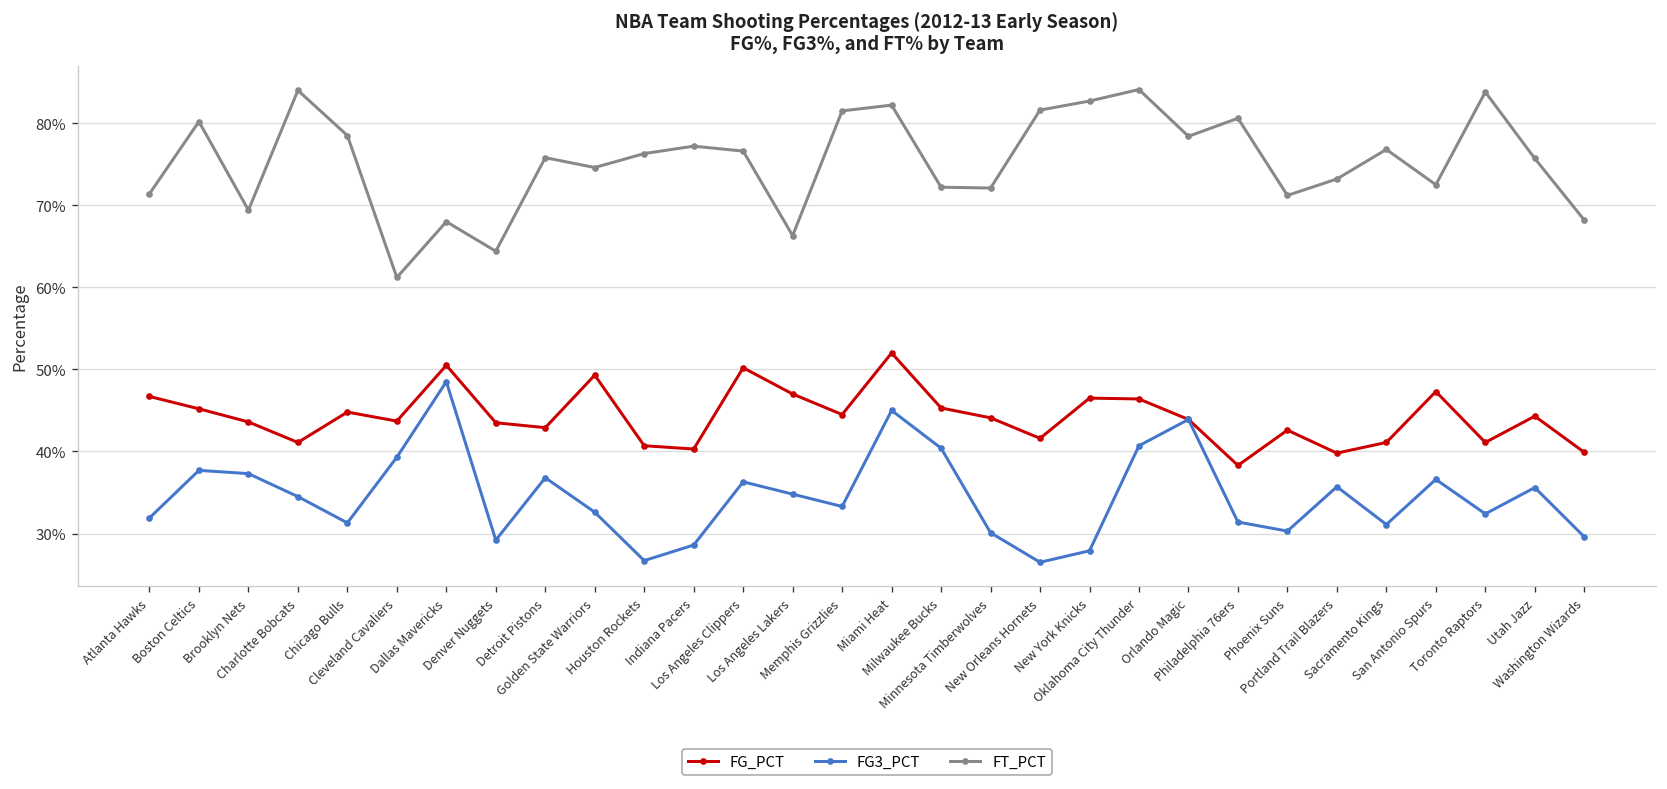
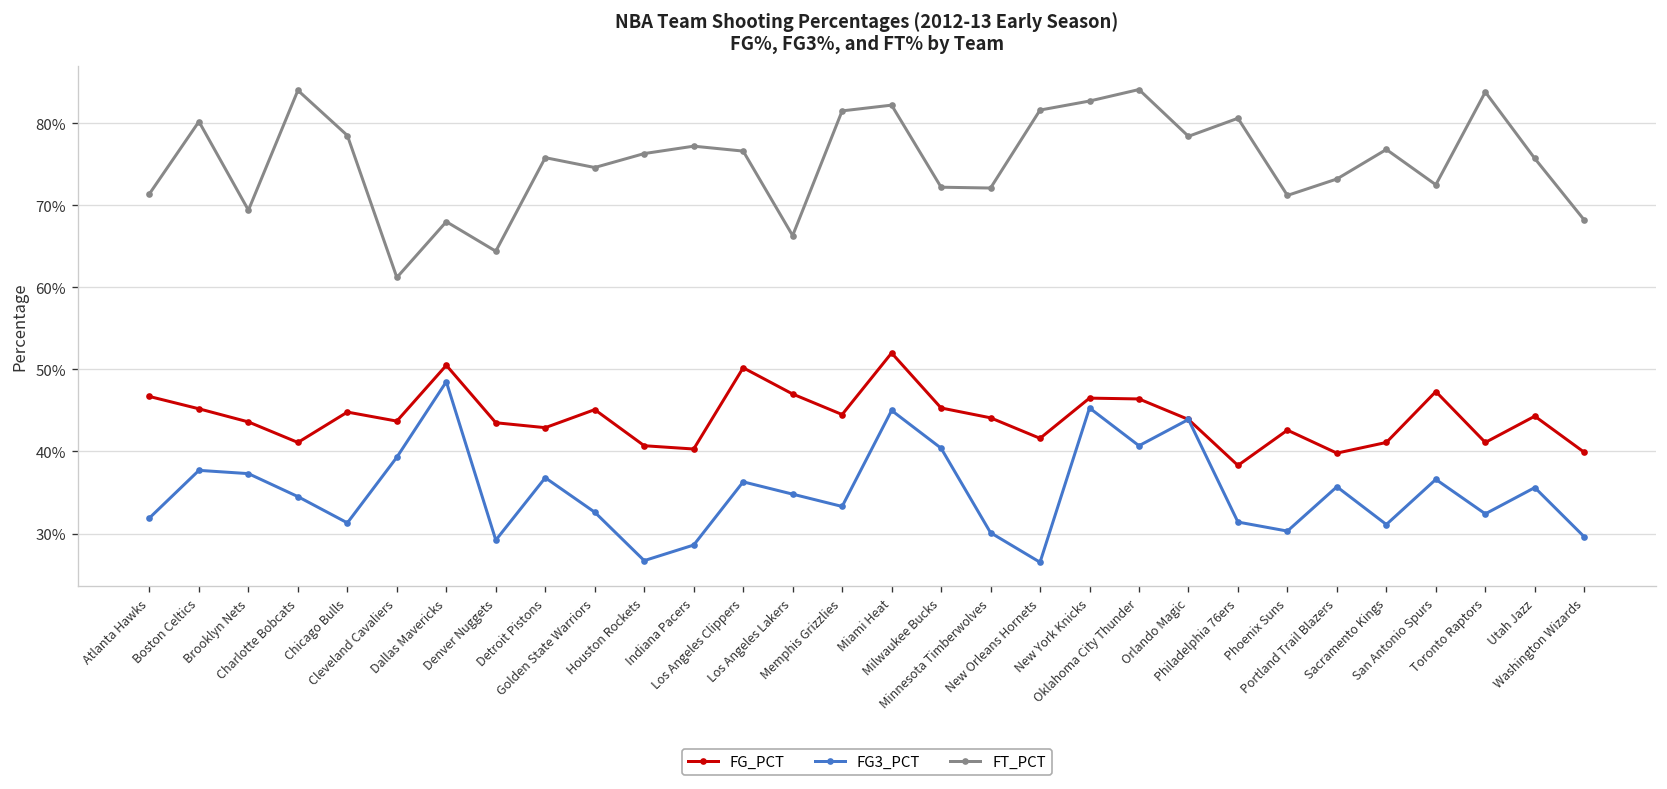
FG_PCT, Golden State Warriors: 49% -> 45%
FG3_PCT, New York Knicks: 28% -> 45%
